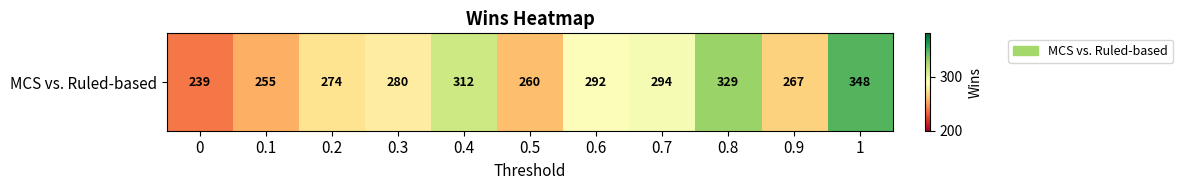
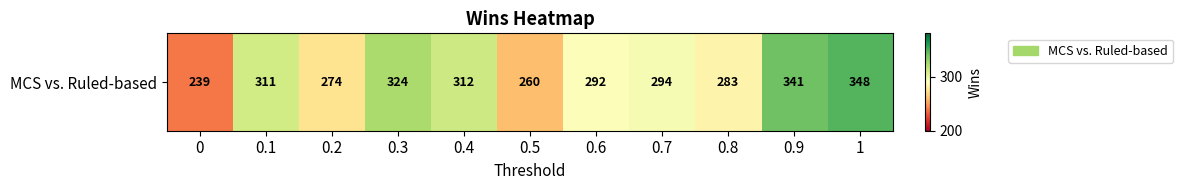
MCS vs. Ruled-based, 0.1: 255 -> 311
MCS vs. Ruled-based, 0.3: 280 -> 324
MCS vs. Ruled-based, 0.8: 329 -> 283
MCS vs. Ruled-based, 0.9: 267 -> 341
